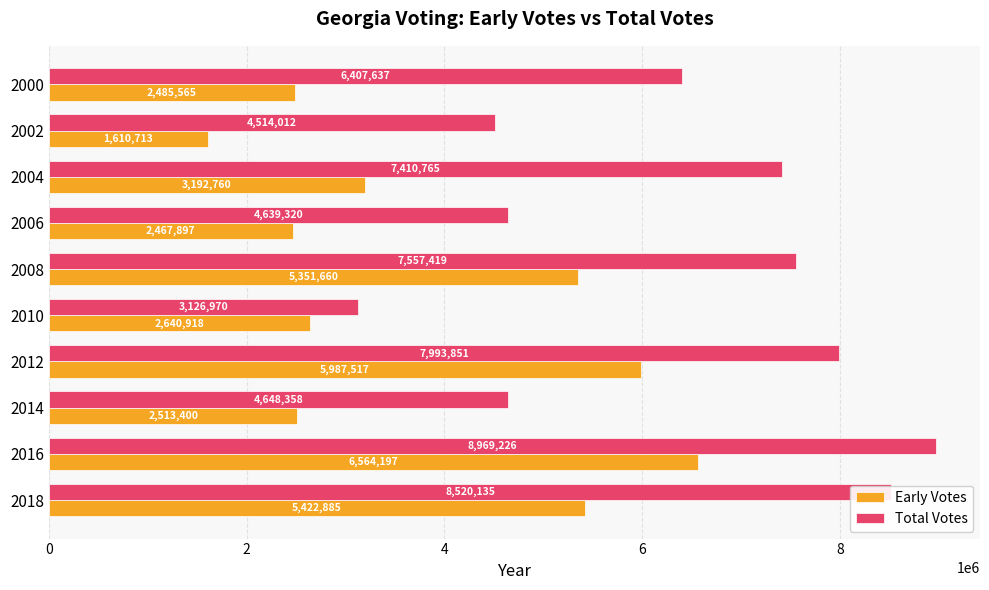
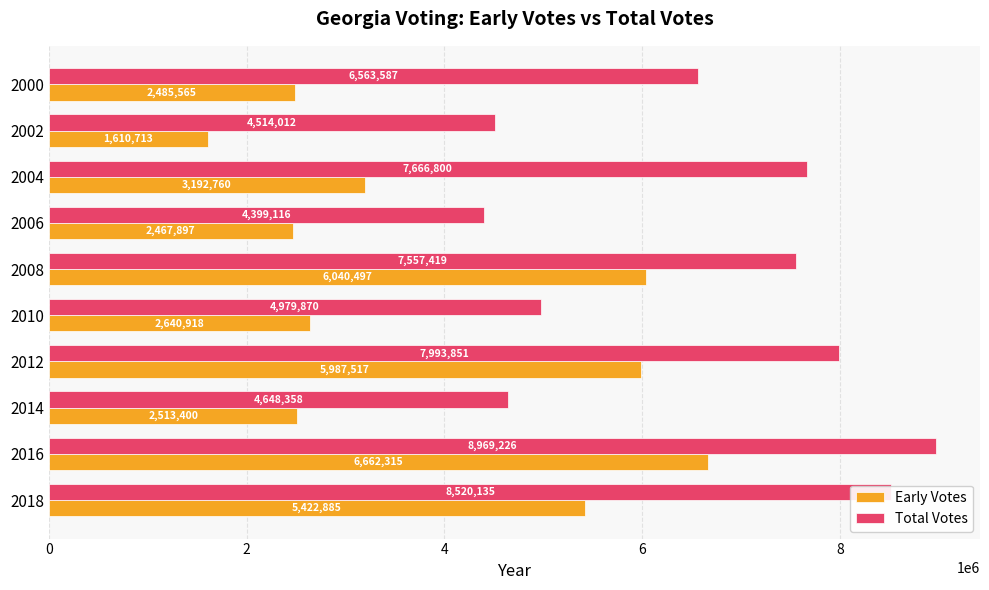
Total Votes, 2000: 6,407,637 -> 6,563,587
Total Votes, 2004: 7,410,765 -> 7,666,800
Total Votes, 2006: 4,639,320 -> 4,399,116
Early Votes, 2008: 5,351,660 -> 6,040,497
Total Votes, 2010: 3,126,970 -> 4,979,870
Early Votes, 2016: 6,564,197 -> 6,662,315
